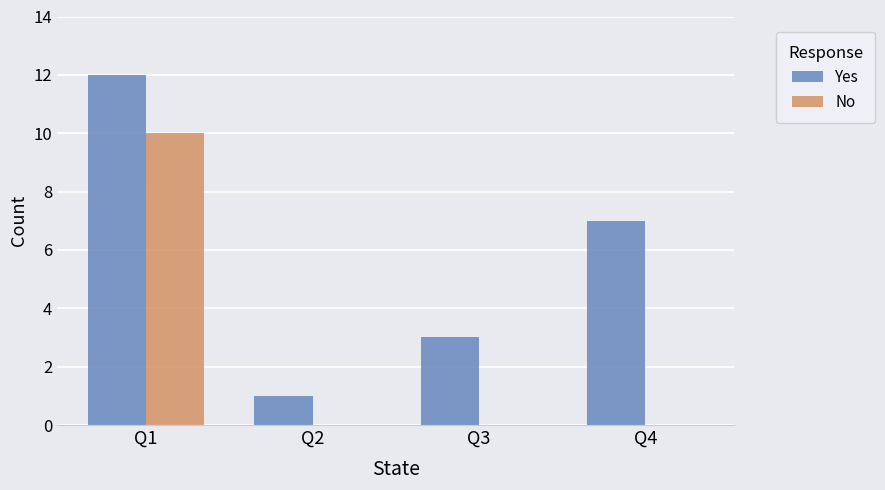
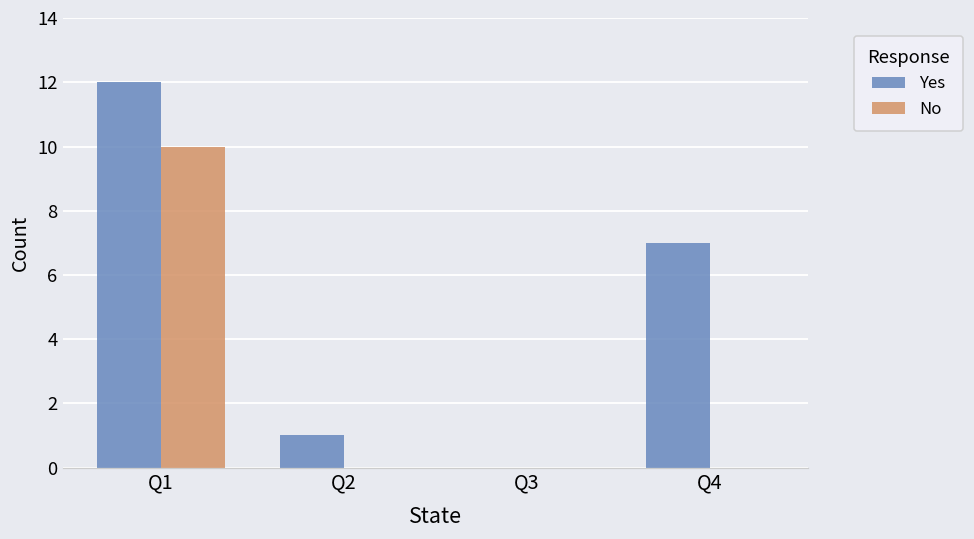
Yes, Q3: 3 -> 0
